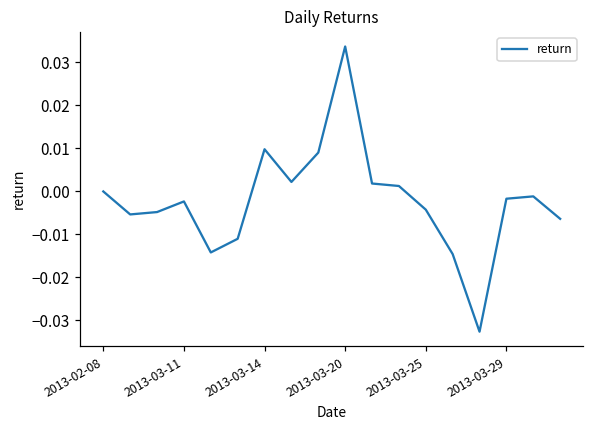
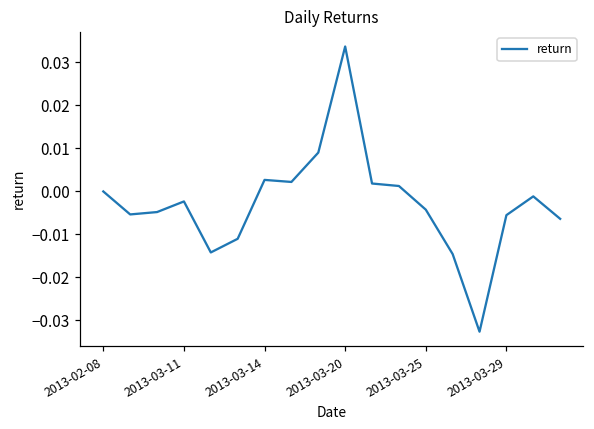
2013-03-14: 0.010 -> 0.003
2013-03-29: -0.002 -> -0.006
